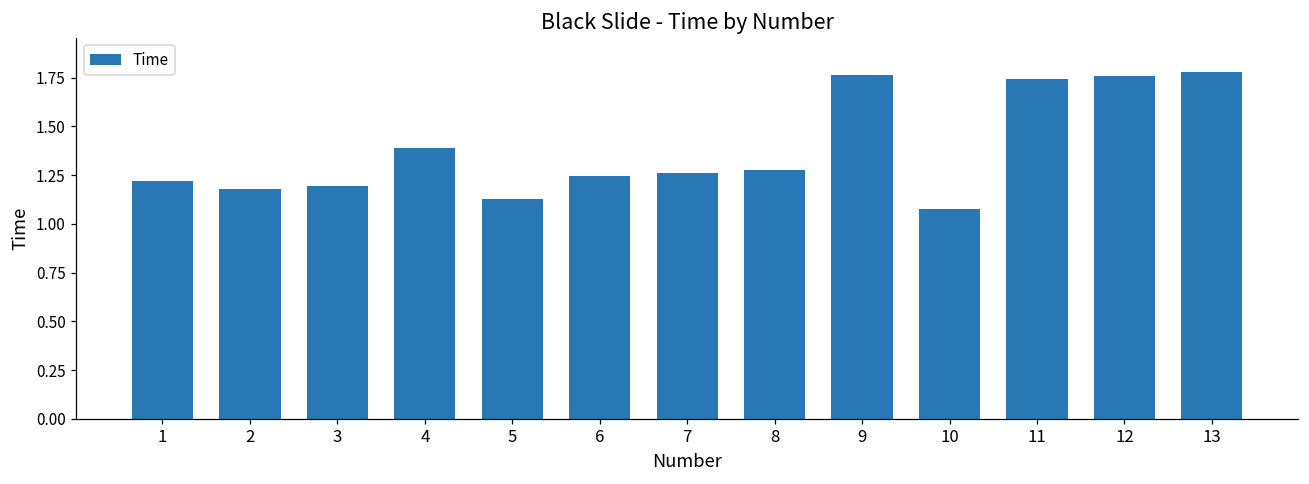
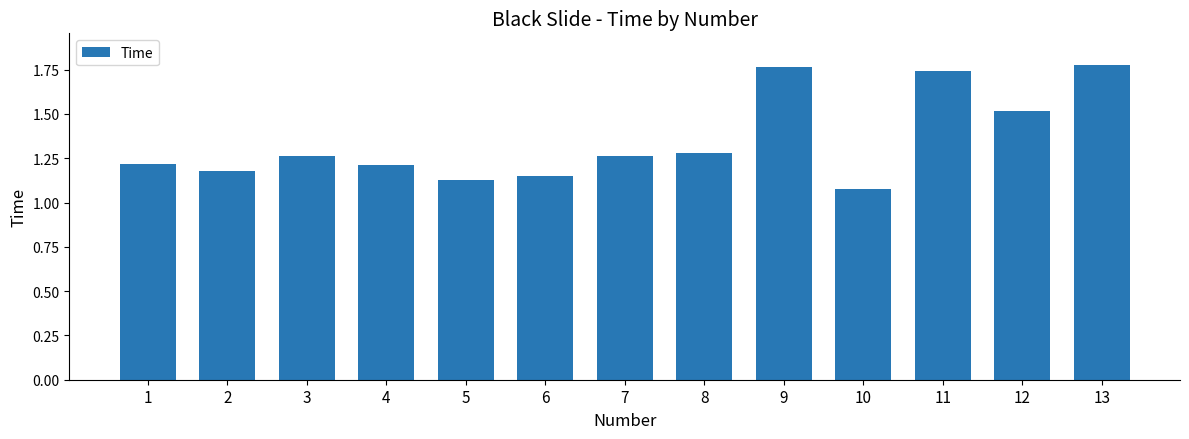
3: 1.19 -> 1.26
4: 1.39 -> 1.21
6: 1.24 -> 1.15
12: 1.76 -> 1.52
